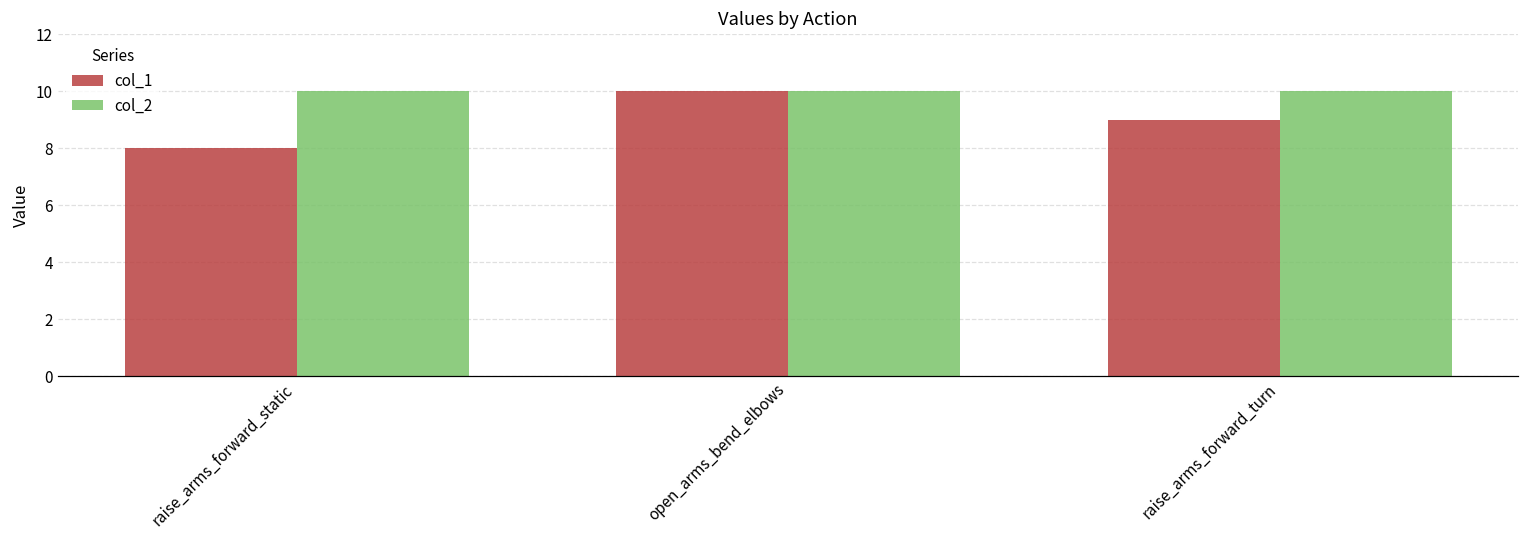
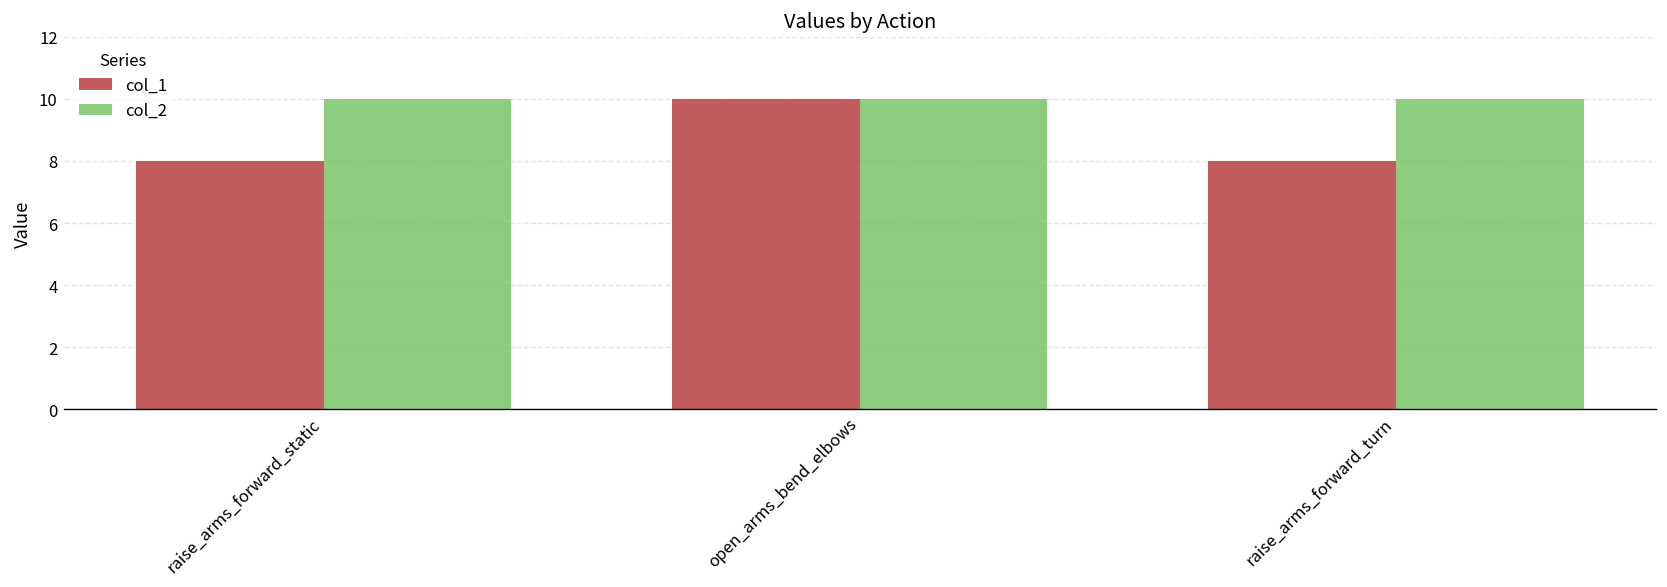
col_1, raise_arms_forward_turn: 9 -> 8
